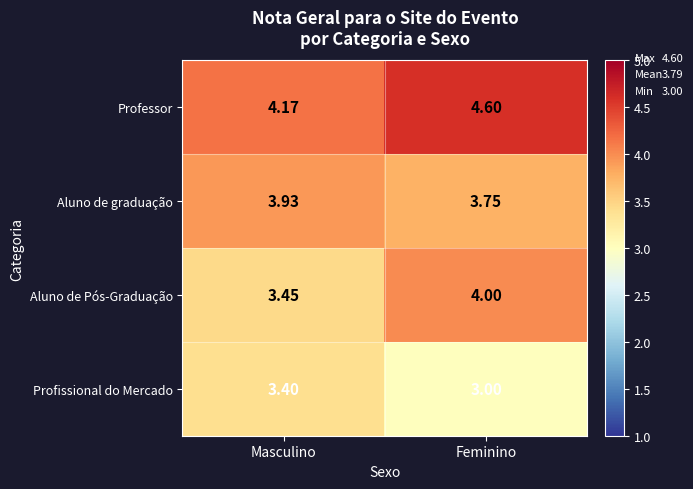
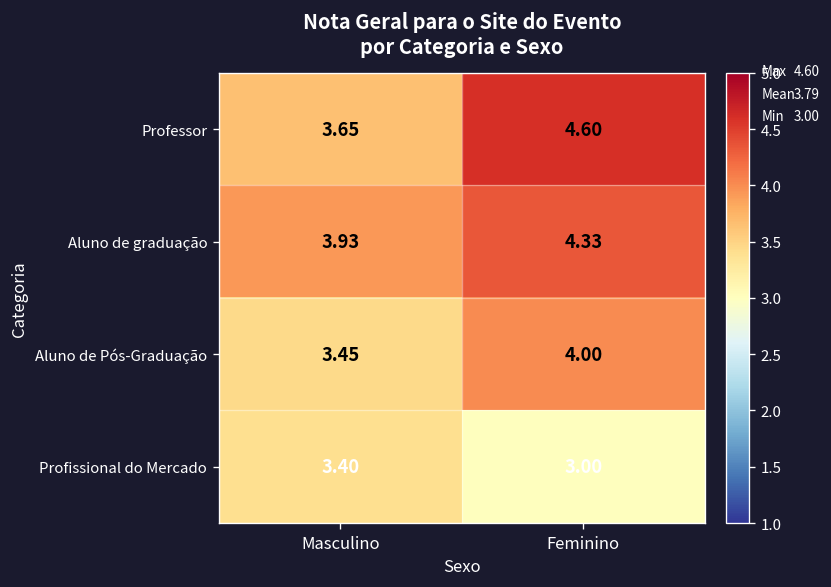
Professor, Masculino: 4.17 -> 3.65
Aluno de graduação, Feminino: 3.75 -> 4.33
